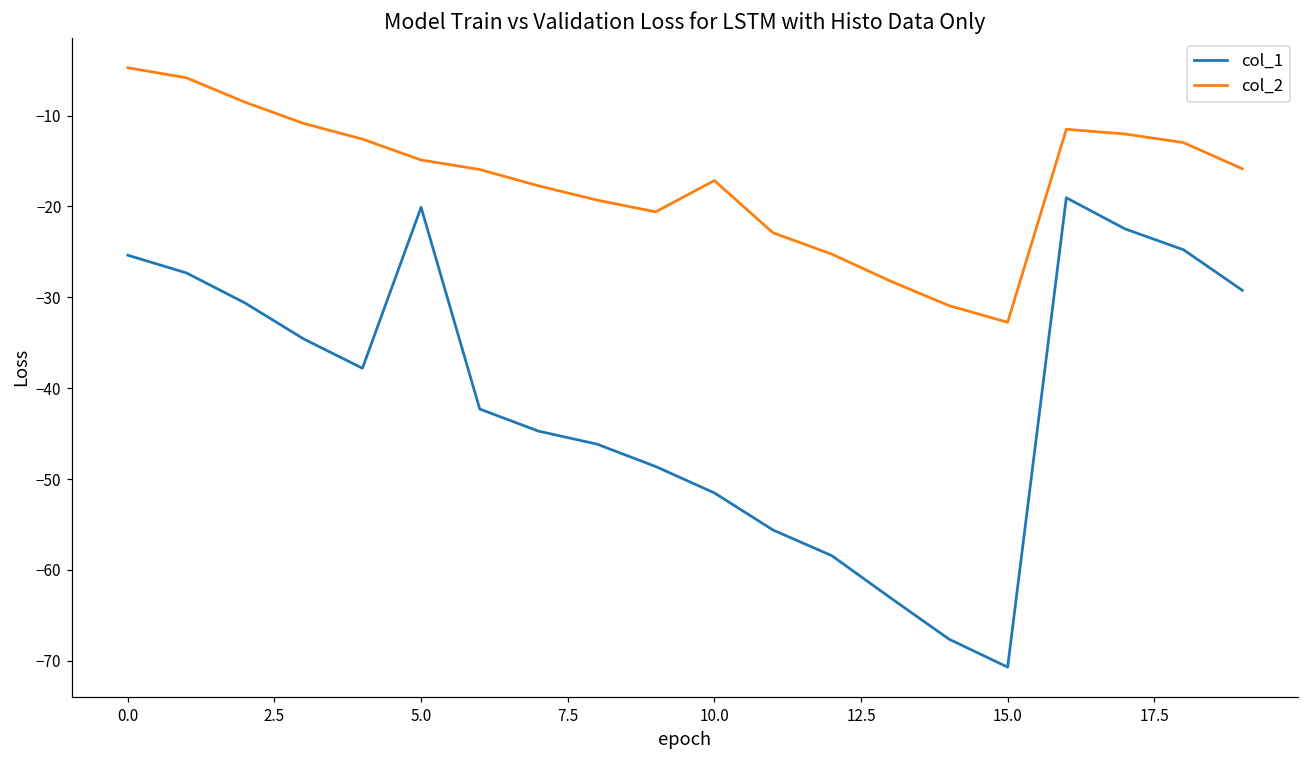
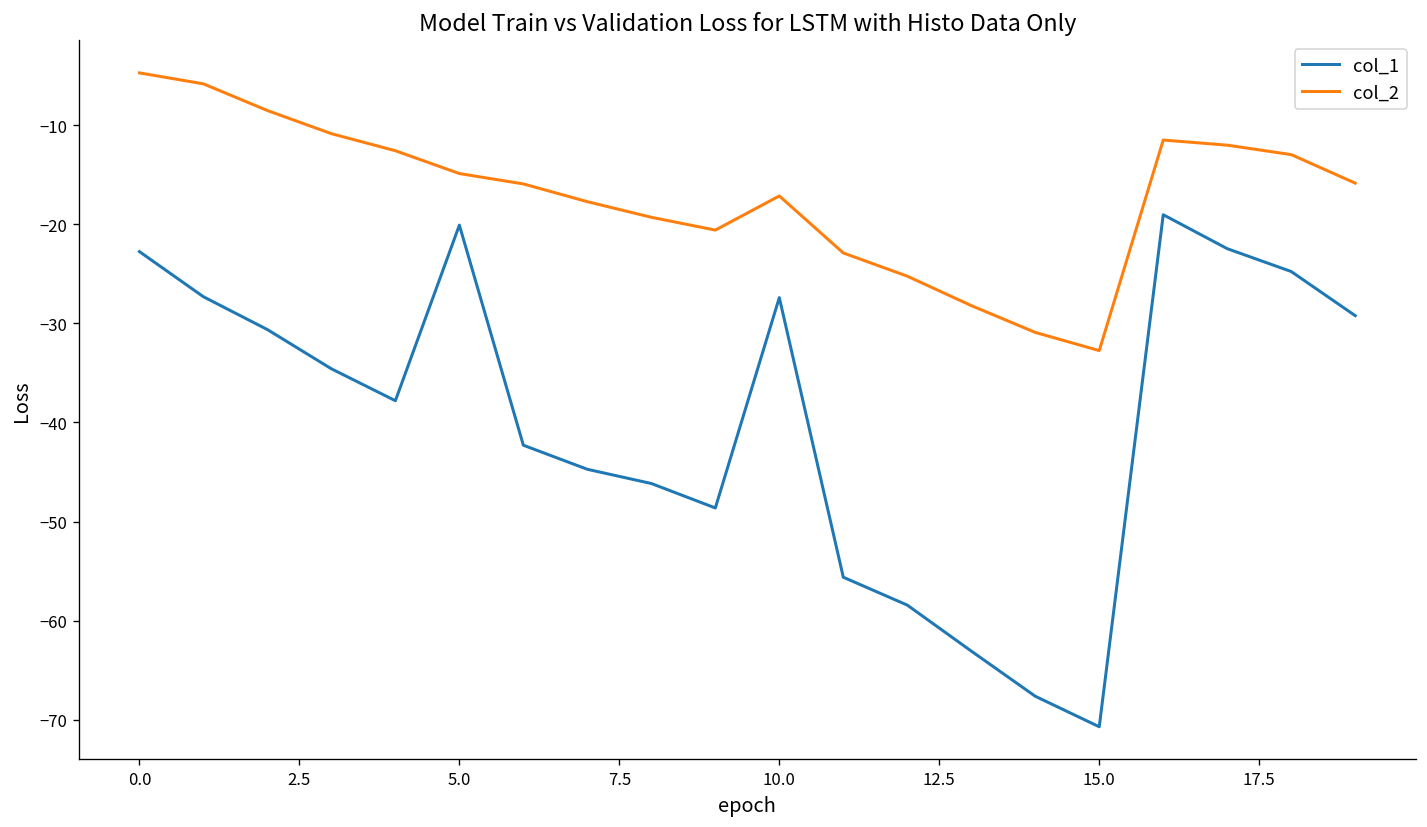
col_1, 0.0: -25 -> -23
col_1, 10.0: -52 -> -27
